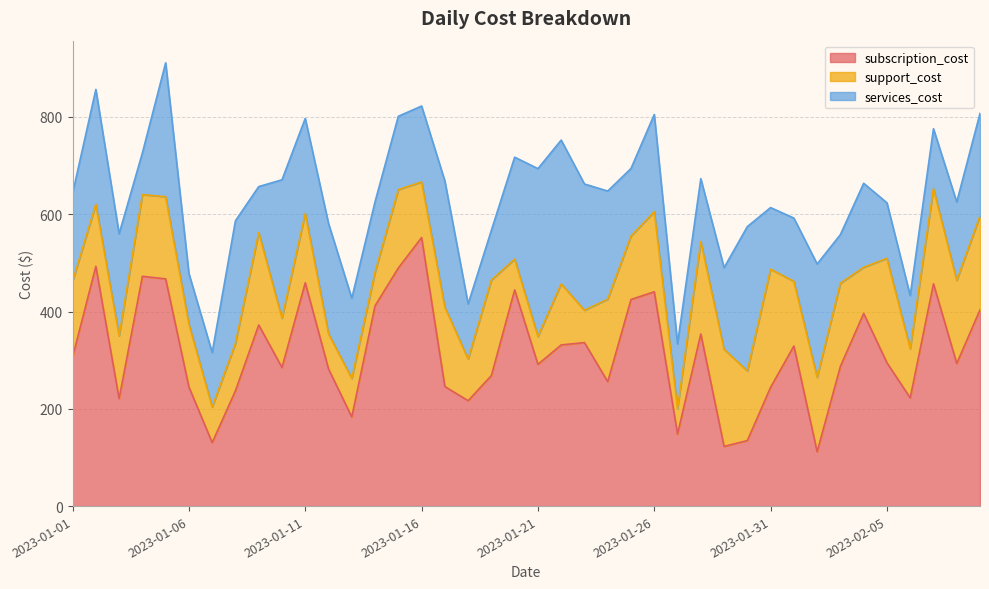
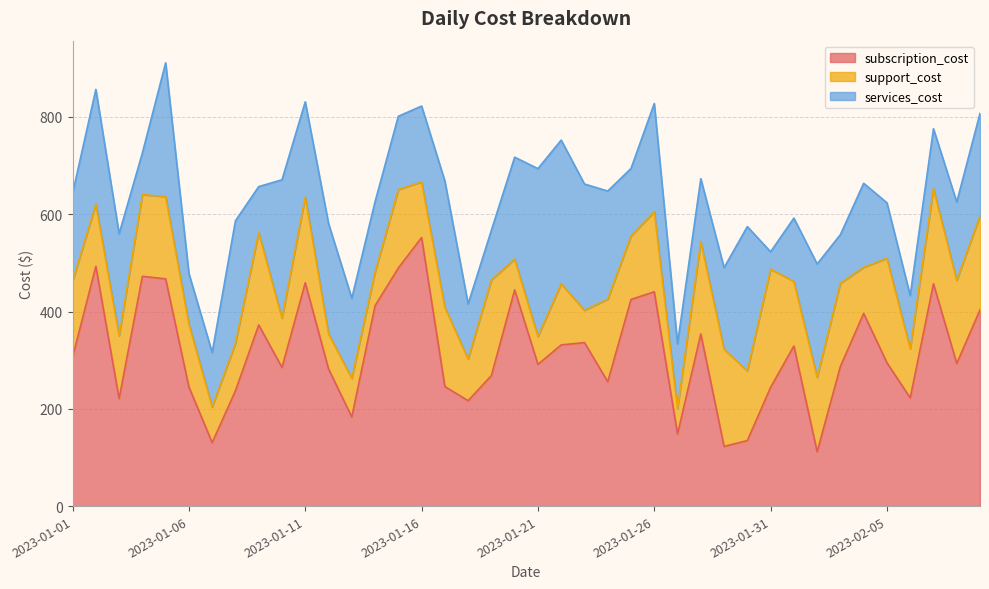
support_cost, 2023-01-11: 140 -> 180
services_cost, 2023-01-26: 200 -> 220
services_cost, 2023-01-31: 130 -> 40
